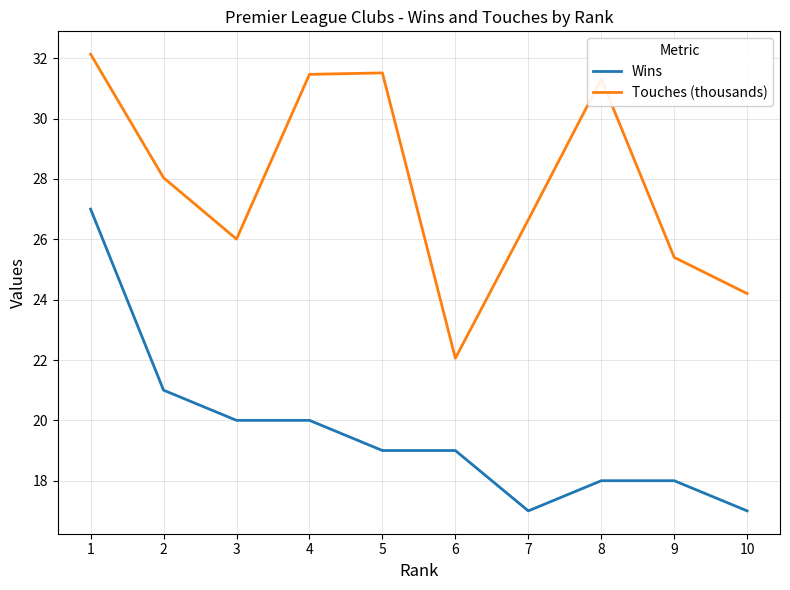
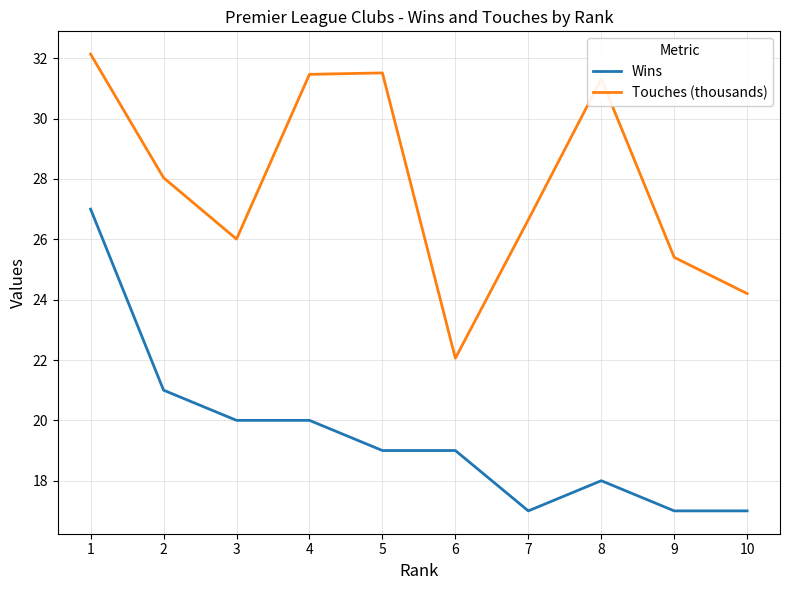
Wins, 9: 18 -> 17
